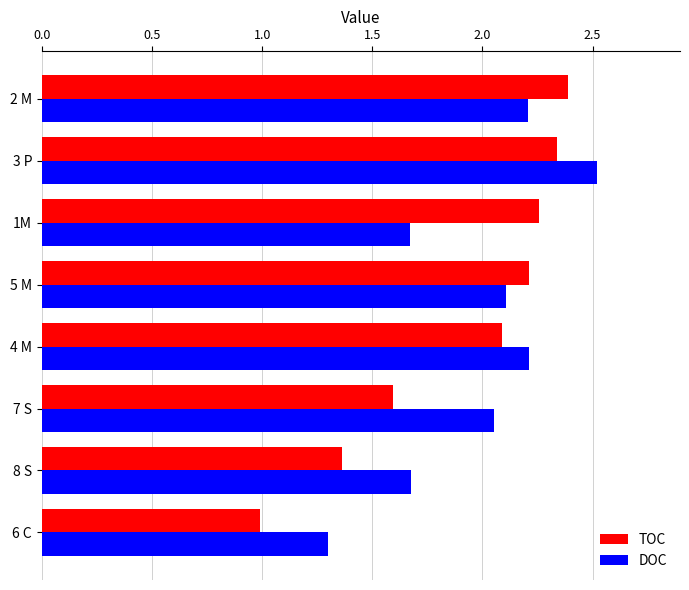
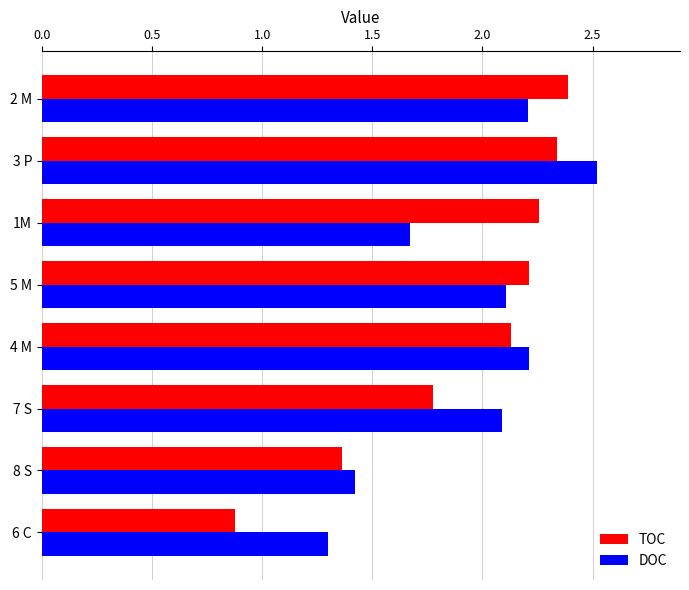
TOC, 4 M: 2.09 -> 2.13
TOC, 7 S: 1.59 -> 1.78
DOC, 7 S: 2.05 -> 2.09
DOC, 8 S: 1.68 -> 1.42
TOC, 6 C: 0.99 -> 0.88
